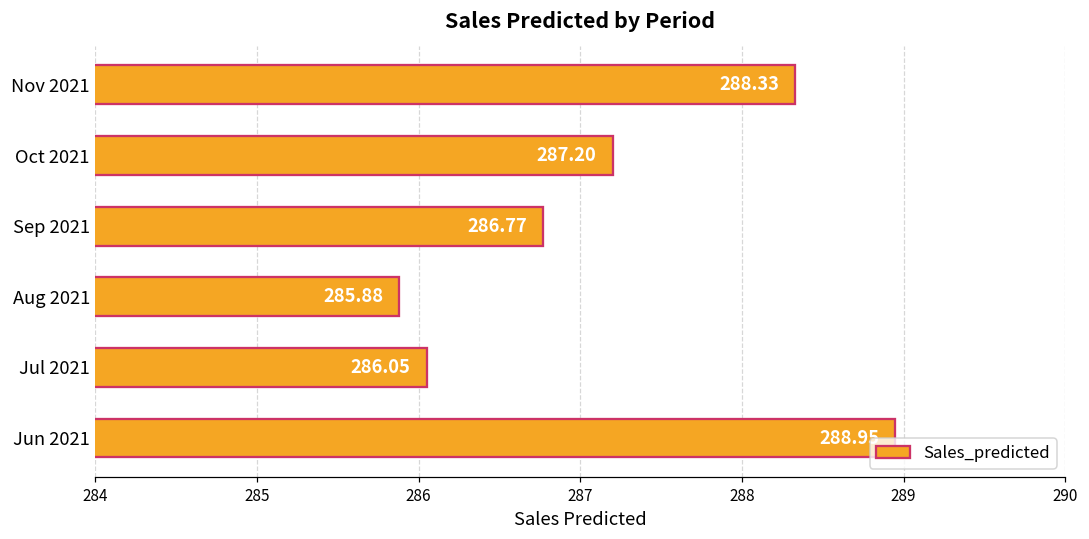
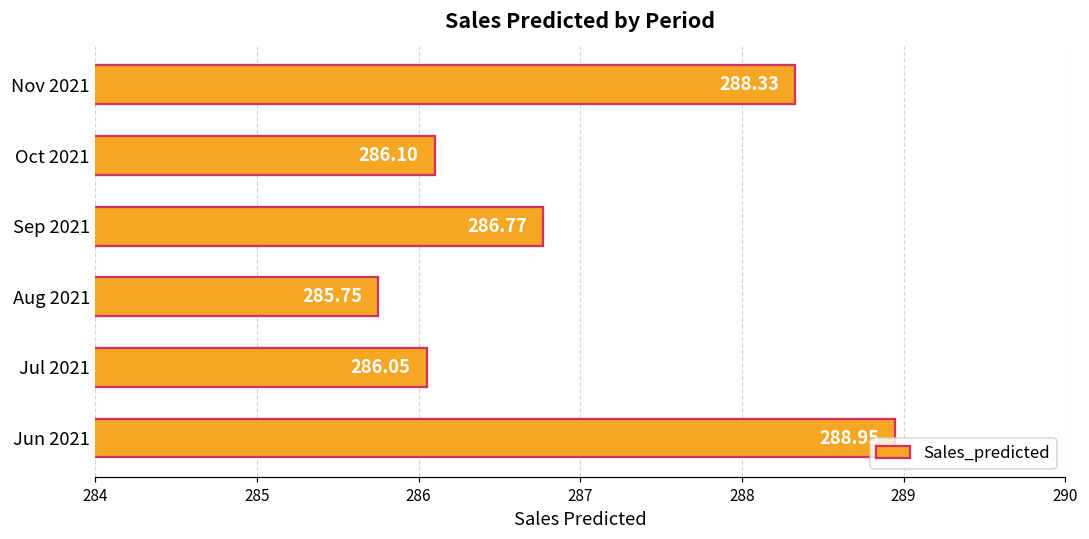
Oct 2021: 287.20 -> 286.10
Aug 2021: 285.88 -> 285.75
